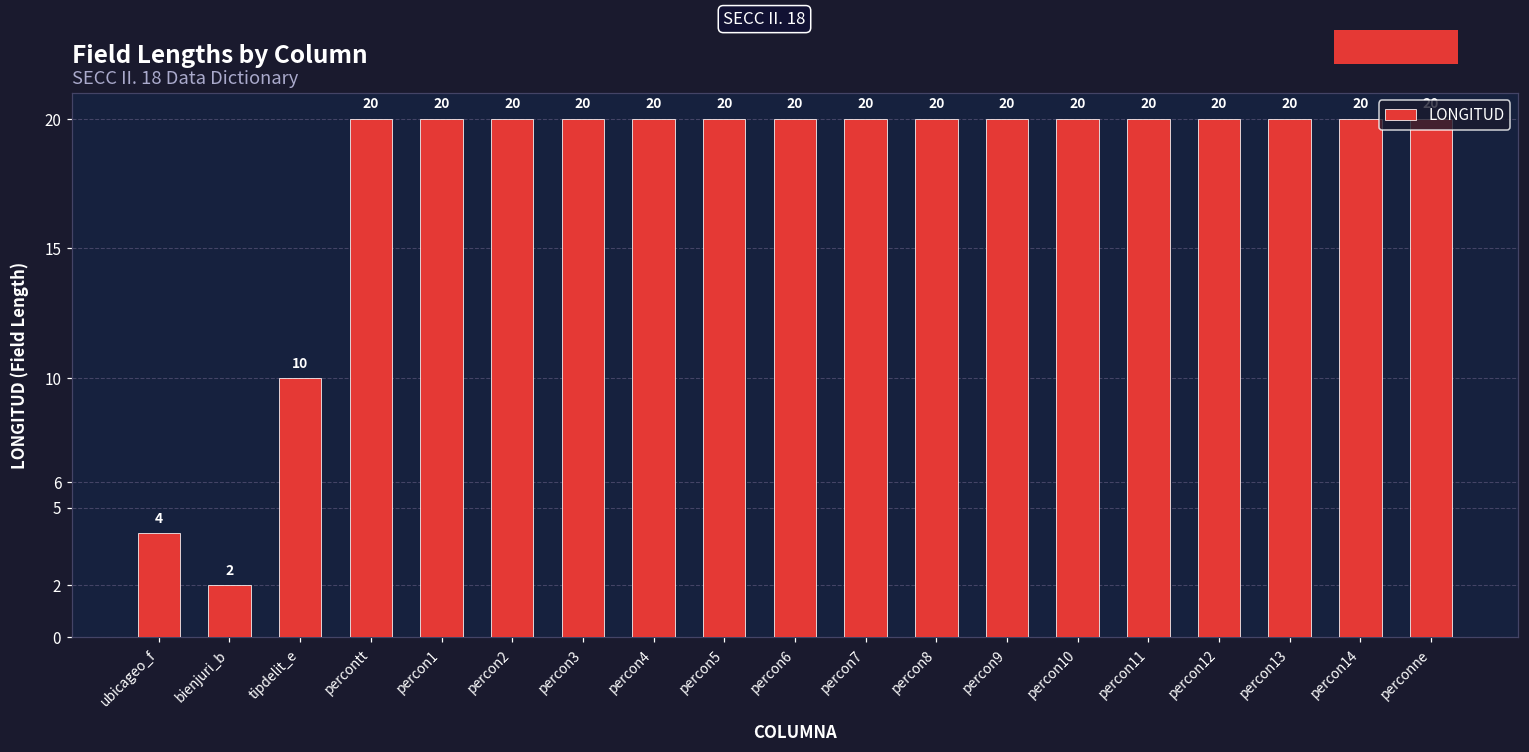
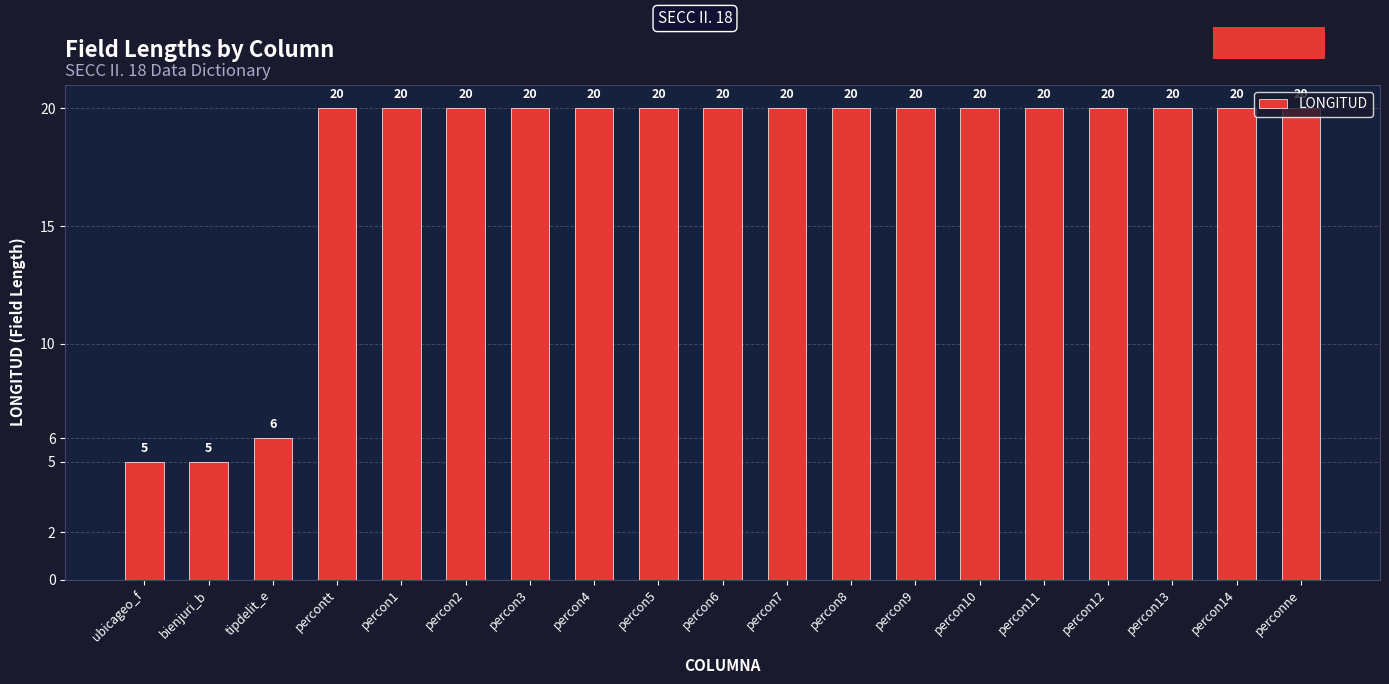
ubicageo_f: 4 -> 5
bienjuri_b: 2 -> 5
tipdelit_e: 10 -> 6
